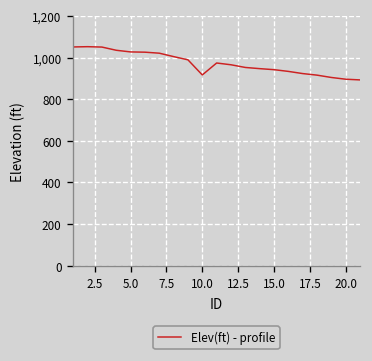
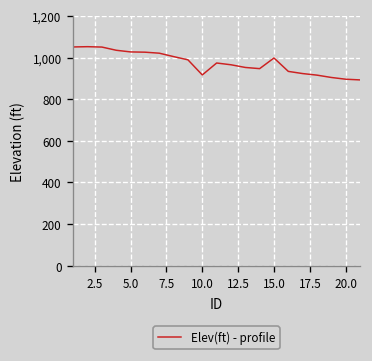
15.0: 940 -> 1,000
